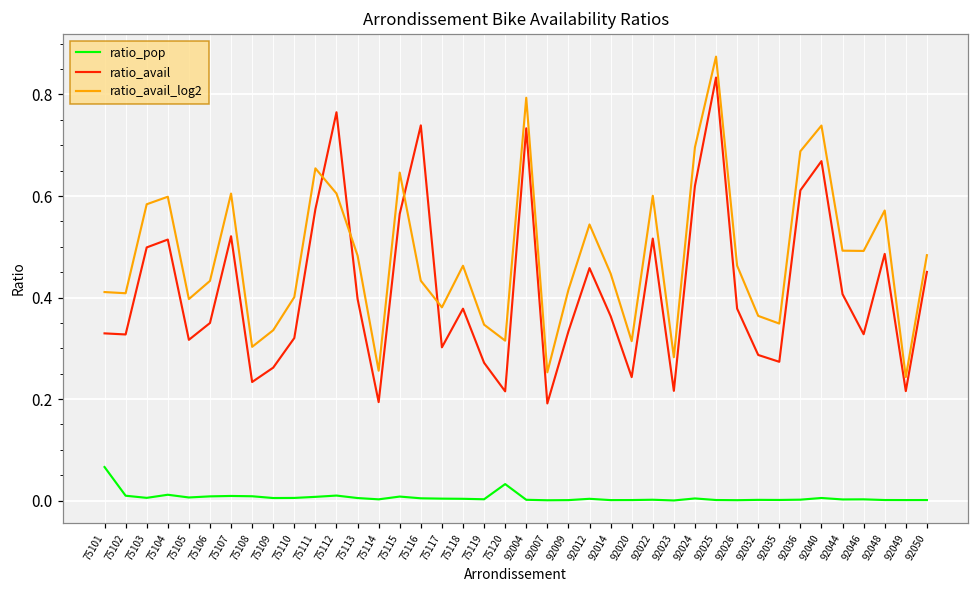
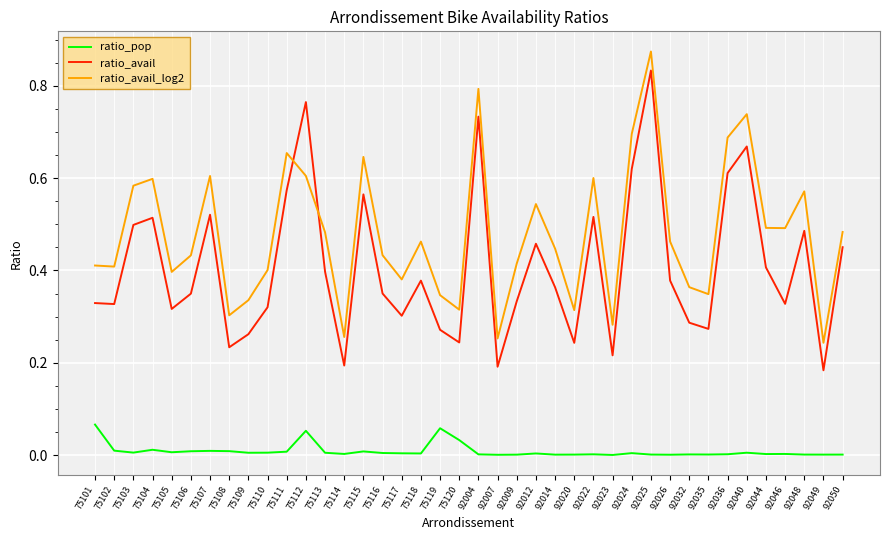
ratio_pop, 75112: 0.01 -> 0.05
ratio_avail, 75116: 0.74 -> 0.35
ratio_pop, 75119: 0.00 -> 0.06
ratio_avail, 75120: 0.22 -> 0.24
ratio_avail, 92049: 0.22 -> 0.18
